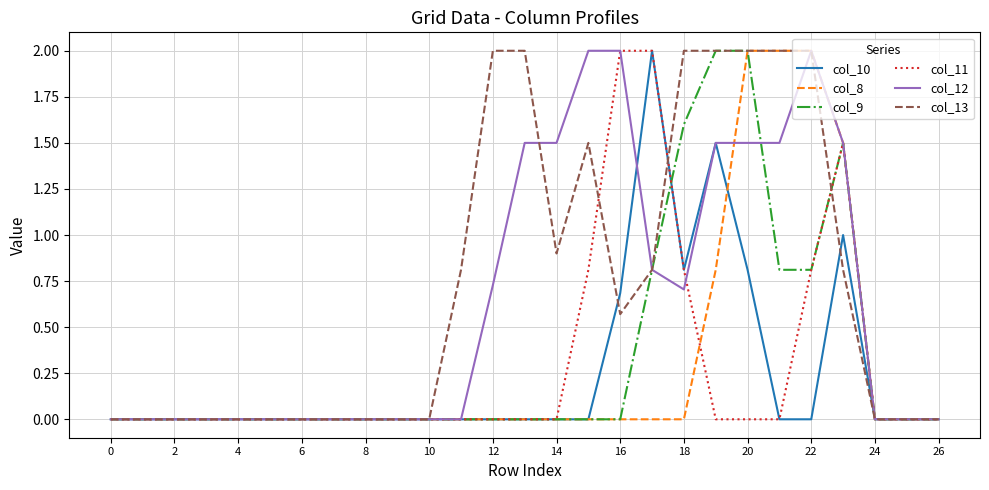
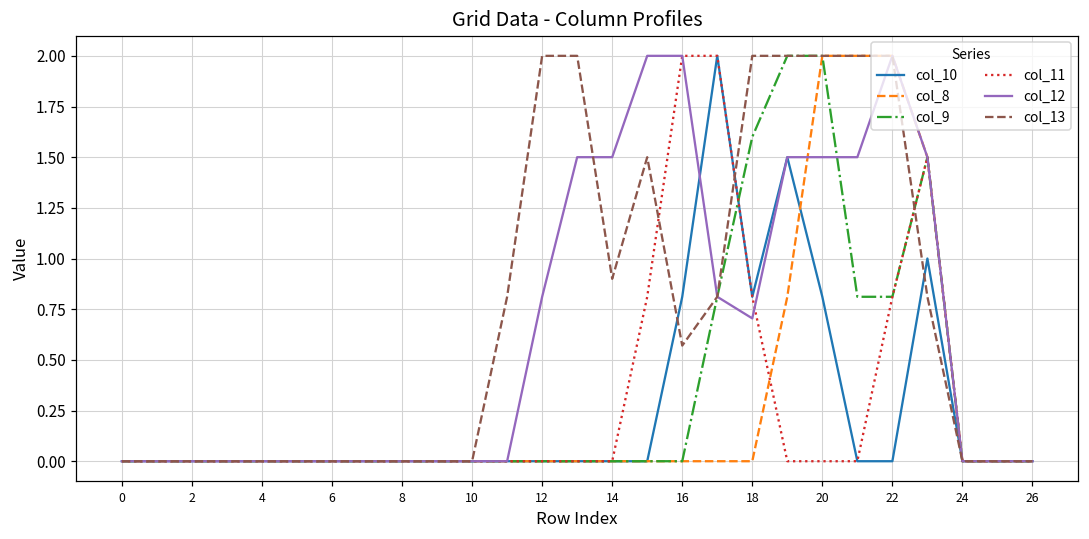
col_12, 12: 0.73 -> 0.81
col_10, 16: 0.68 -> 0.81
